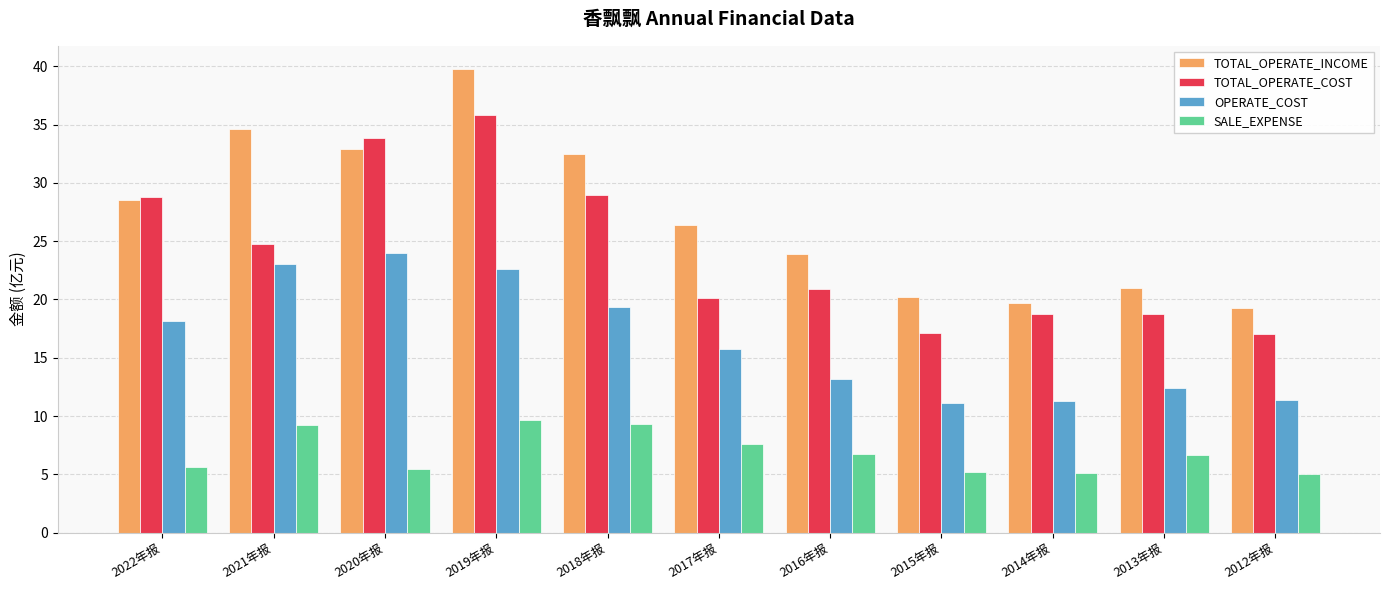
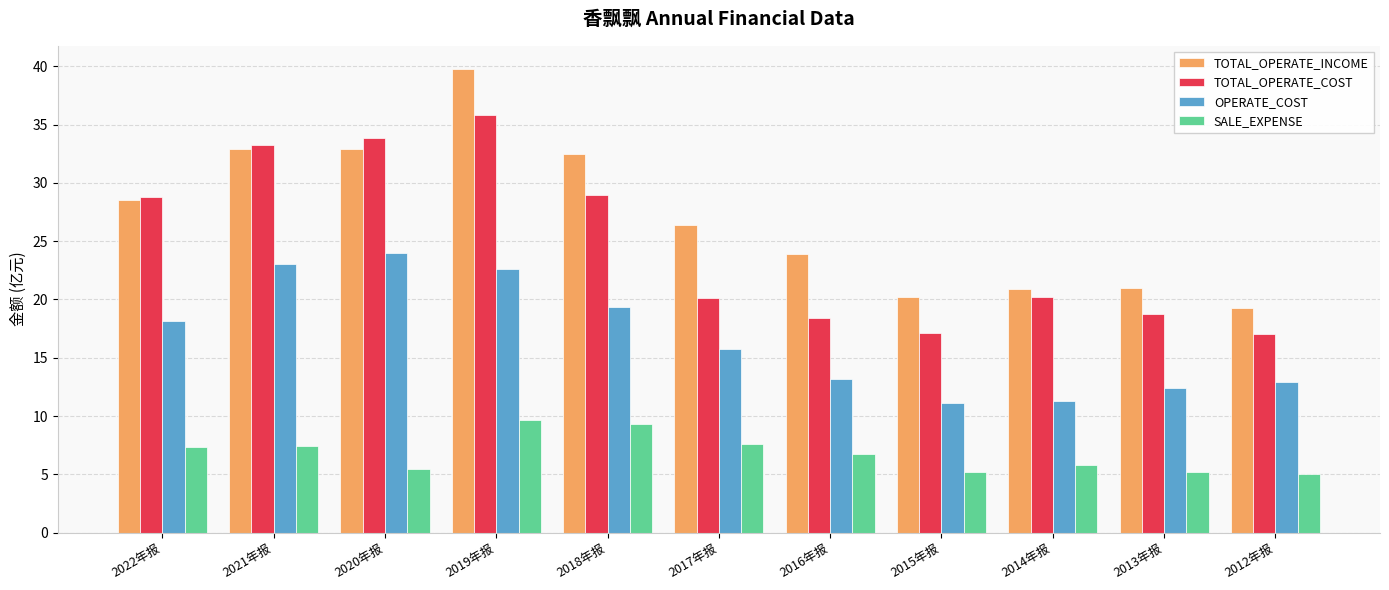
SALE_EXPENSE, 2022年报: 5.6 -> 7.3
TOTAL_OPERATE_INCOME, 2021年报: 34.7 -> 32.9
TOTAL_OPERATE_COST, 2021年报: 24.7 -> 33.3
SALE_EXPENSE, 2021年报: 9.2 -> 7.4
TOTAL_OPERATE_COST, 2016年报: 20.9 -> 18.4
TOTAL_OPERATE_INCOME, 2014年报: 19.7 -> 20.9
TOTAL_OPERATE_COST, 2014年报: 18.7 -> 20.2
SALE_EXPENSE, 2014年报: 5.1 -> 5.8
SALE_EXPENSE, 2013年报: 6.7 -> 5.2
OPERATE_COST, 2012年报: 11.4 -> 12.9
